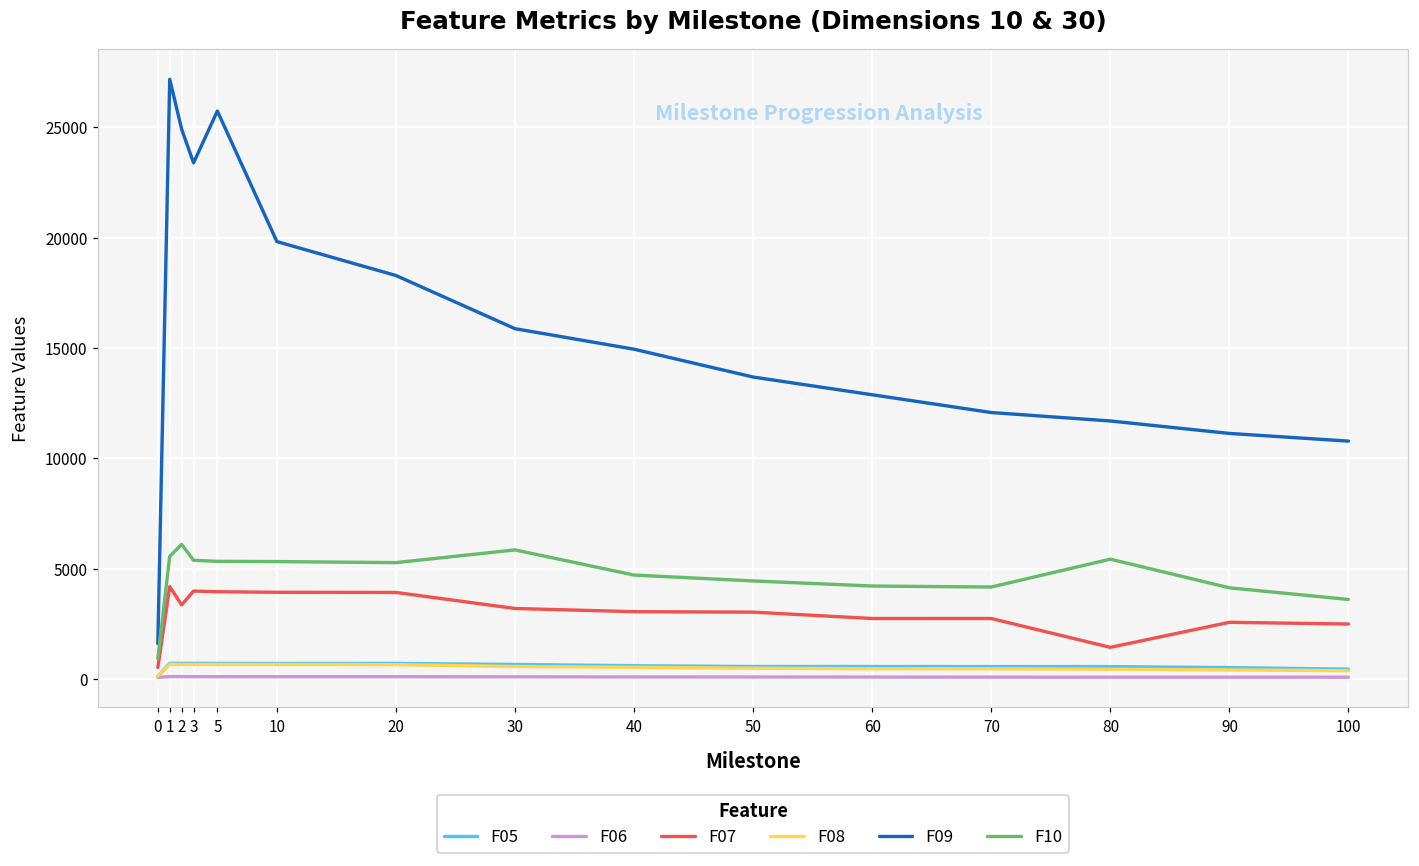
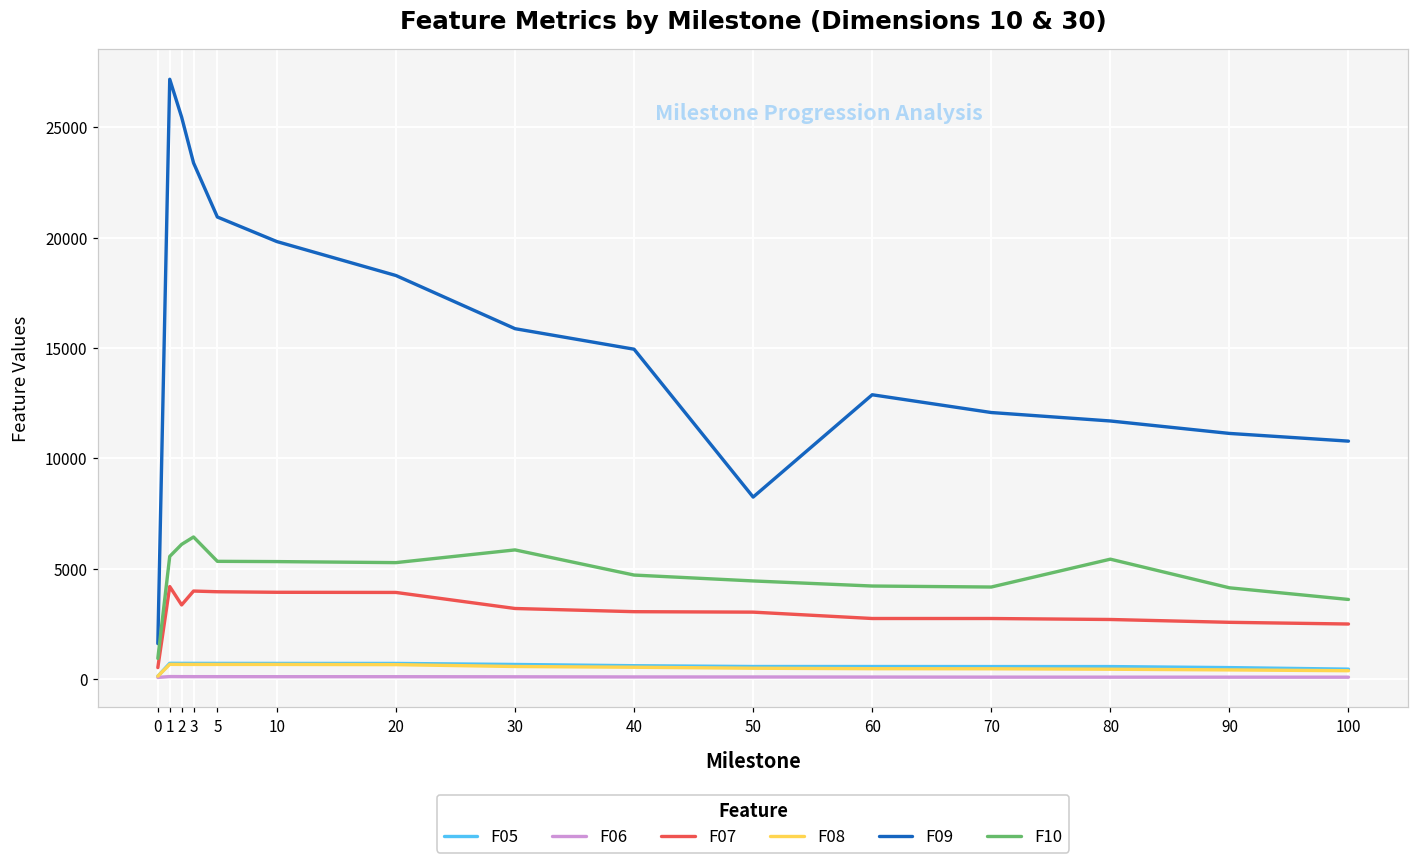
F09, 2: 24900 -> 25500
F10, 3: 5400 -> 6400
F09, 5: 25700 -> 20900
F09, 50: 13700 -> 8200
F07, 80: 1400 -> 2700
